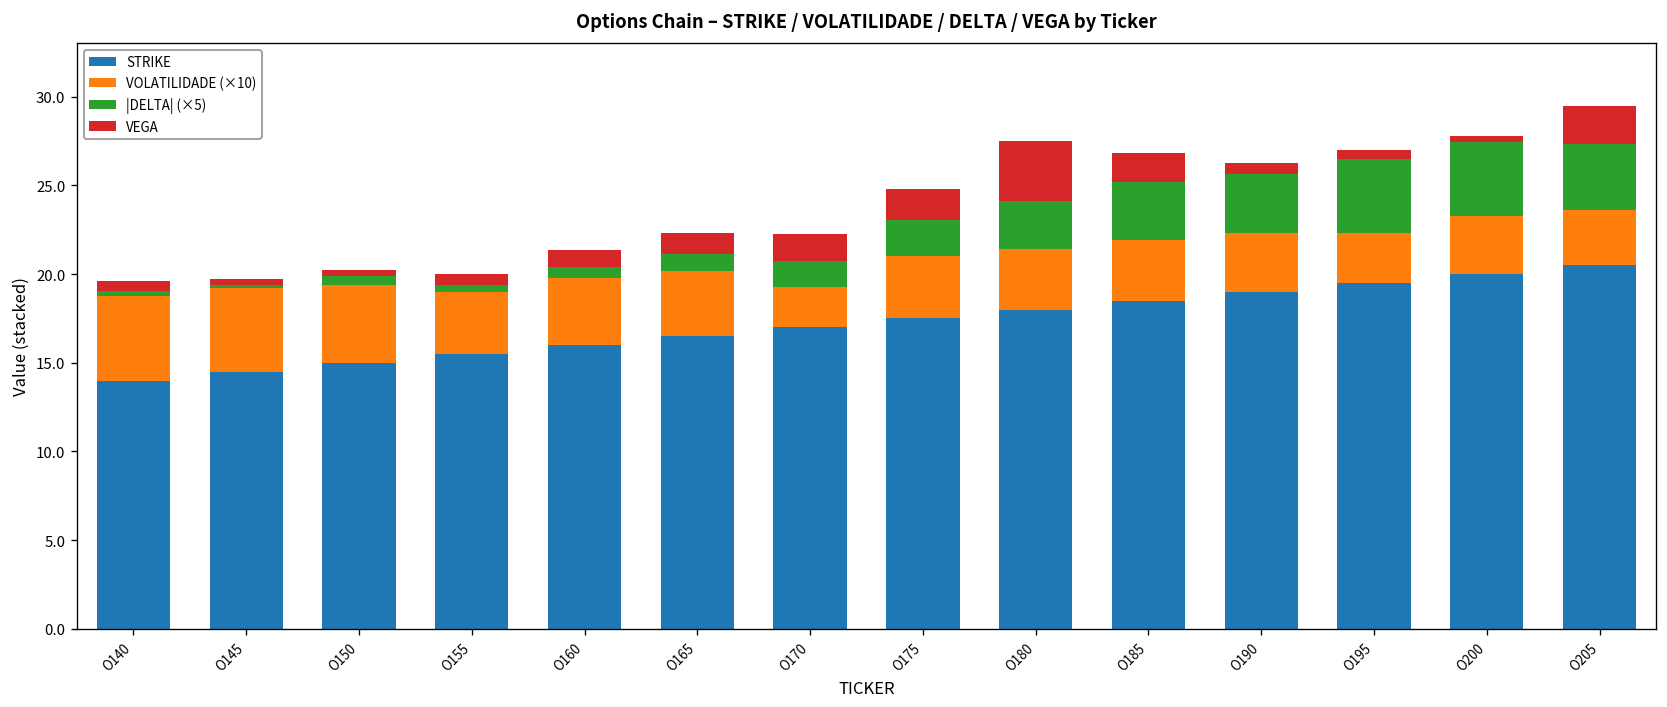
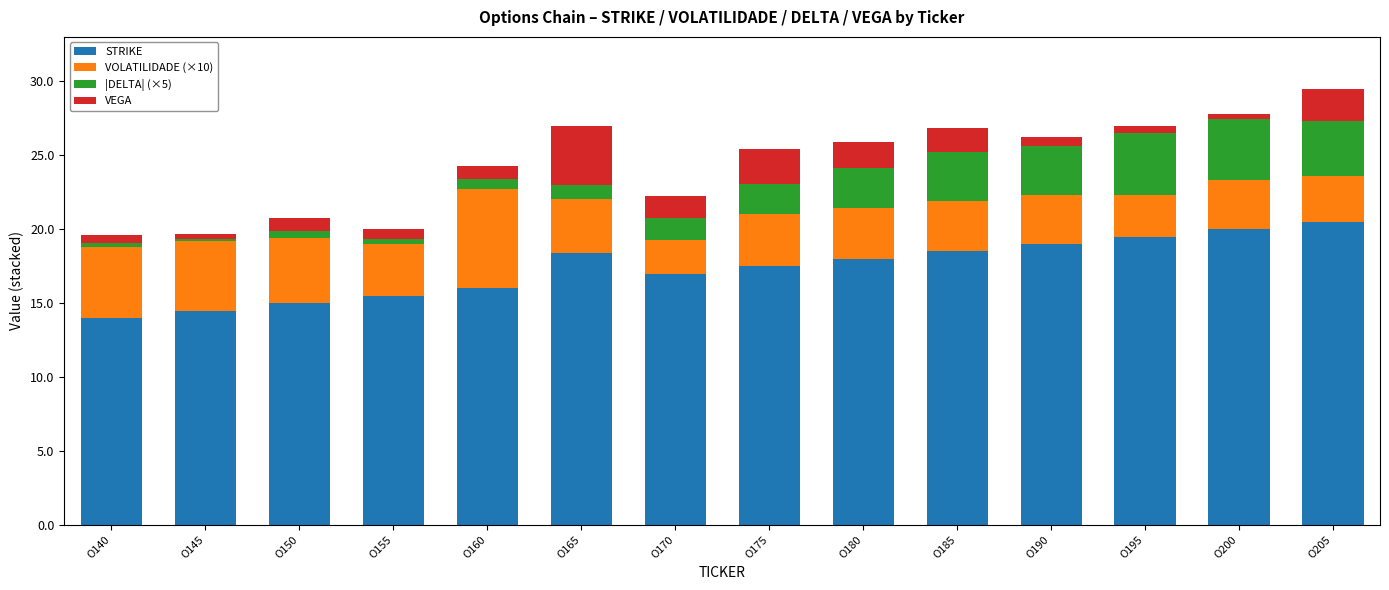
VEGA, O150: 0.3 -> 0.9
VOLATILIDADE (×10), O160: 3.8 -> 6.7
STRIKE, O165: 16.5 -> 18.4
VEGA, O165: 1.2 -> 4.0
VEGA, O175: 1.7 -> 2.4
VEGA, O180: 3.4 -> 1.8
